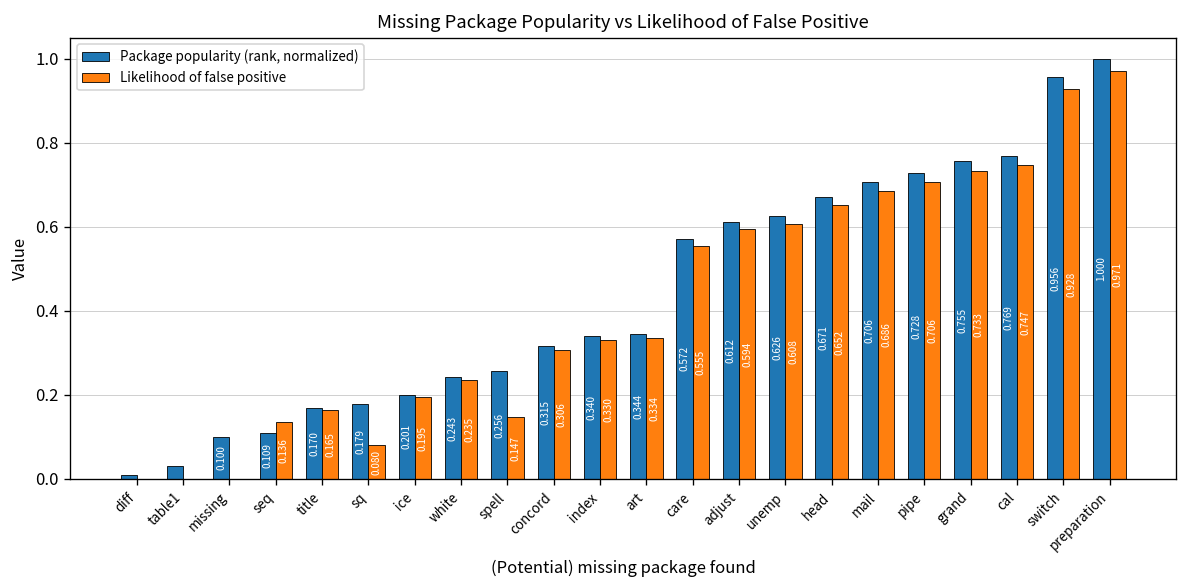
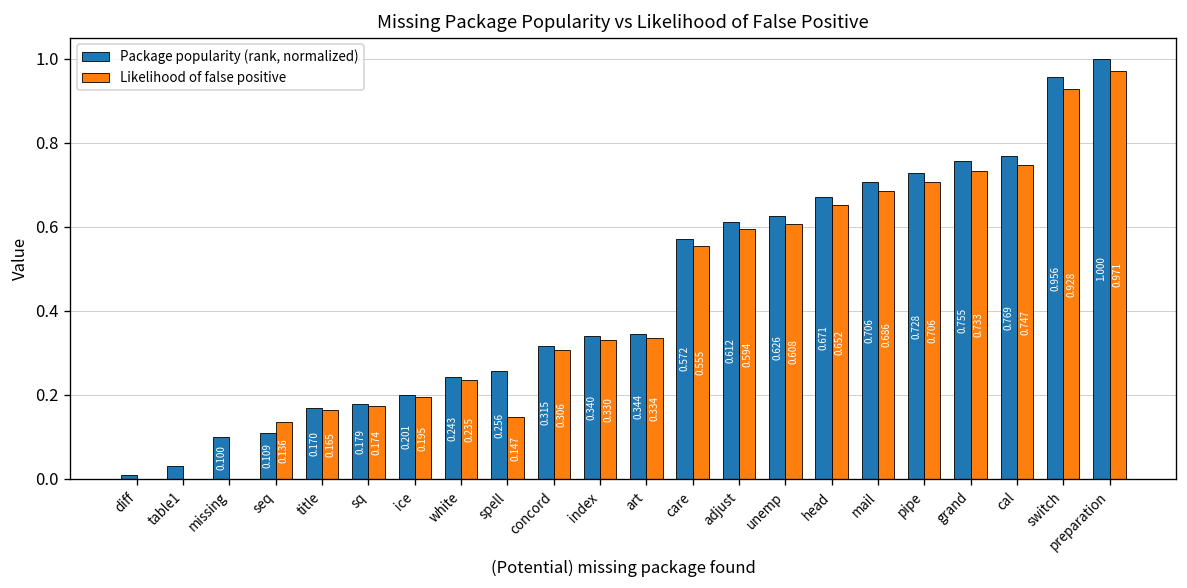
Likelihood of false positive, sq: 0.080 -> 0.174
